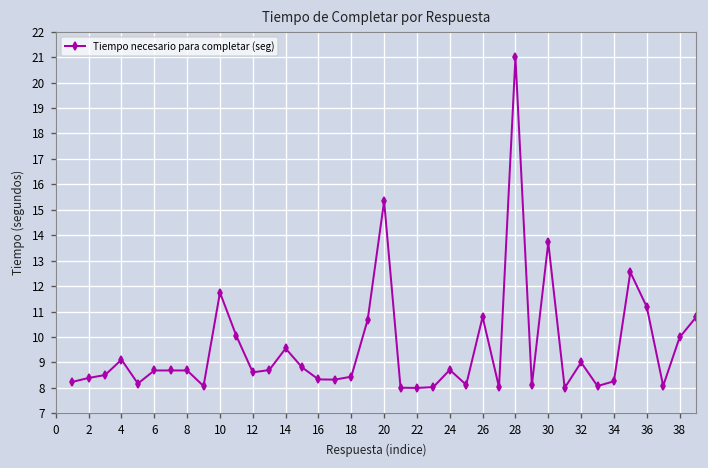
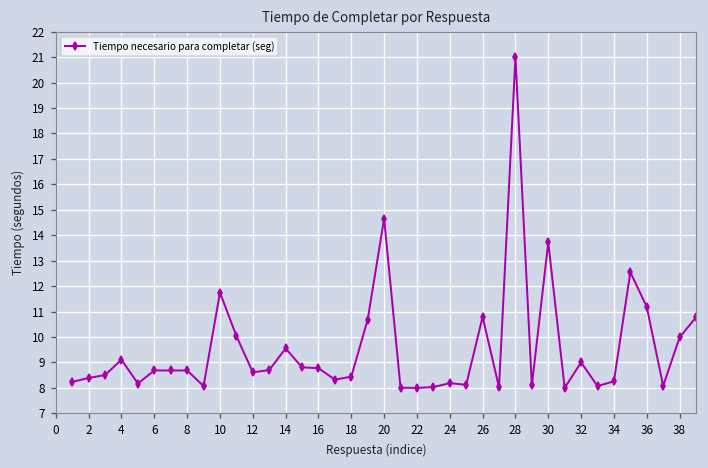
16: 8.3 -> 8.8
20: 15.3 -> 14.7
24: 8.7 -> 8.2
